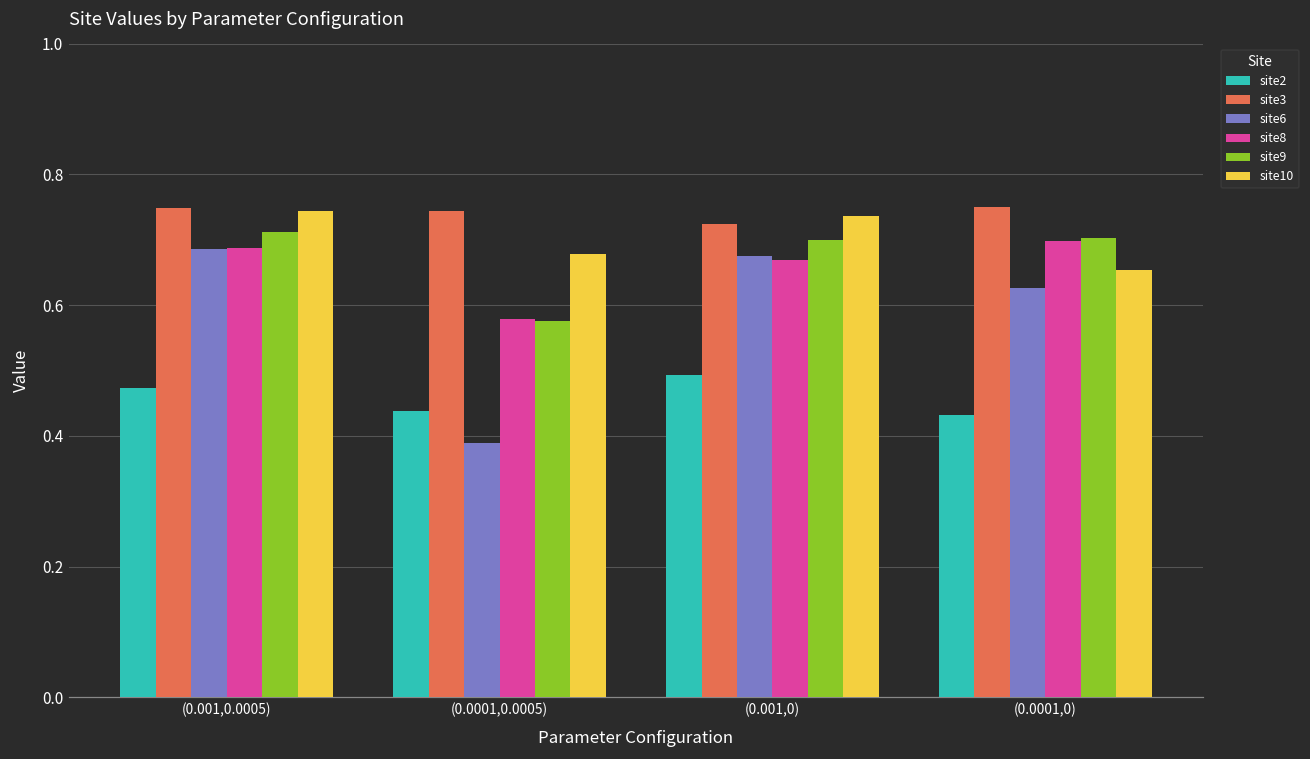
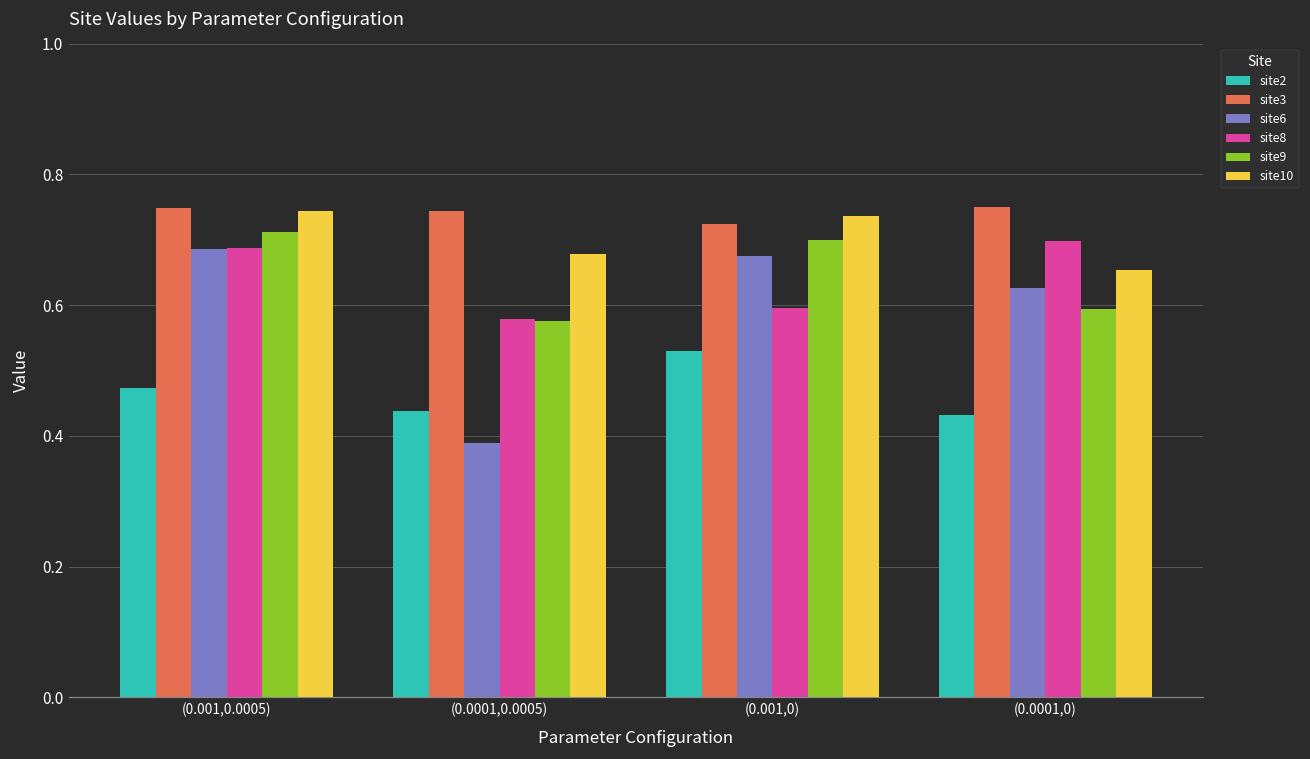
site2, (0.001,0): 0.49 -> 0.53
site8, (0.001,0): 0.67 -> 0.60
site9, (0.0001,0): 0.70 -> 0.59
